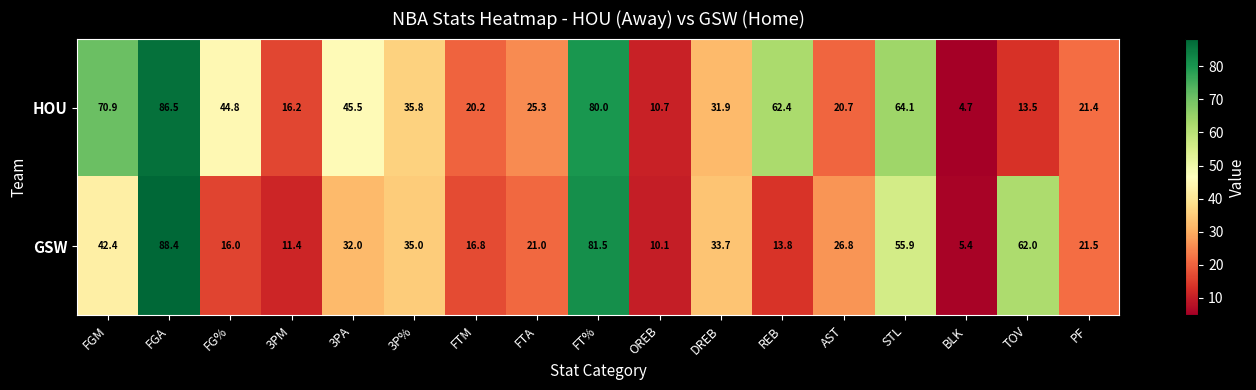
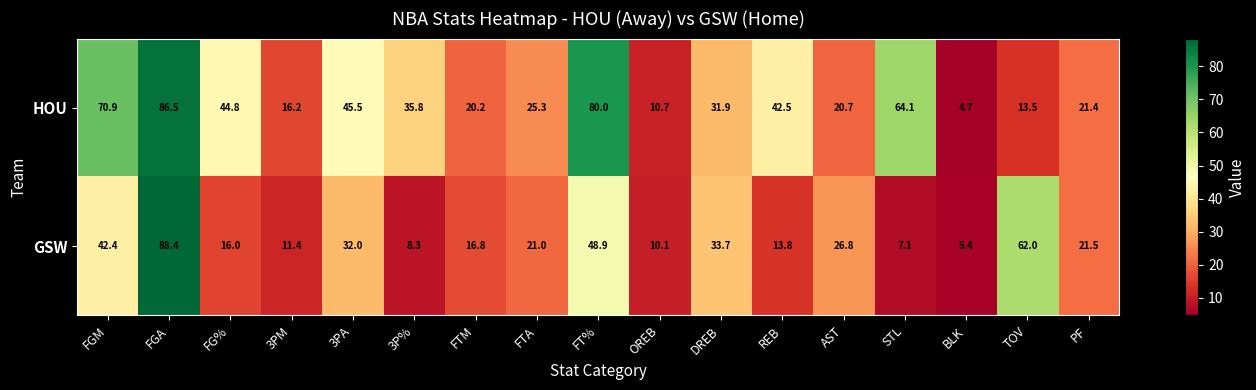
HOU, REB: 62.4 -> 42.5
GSW, 3P%: 35.0 -> 8.3
GSW, FT%: 81.5 -> 48.9
GSW, STL: 55.9 -> 7.1
